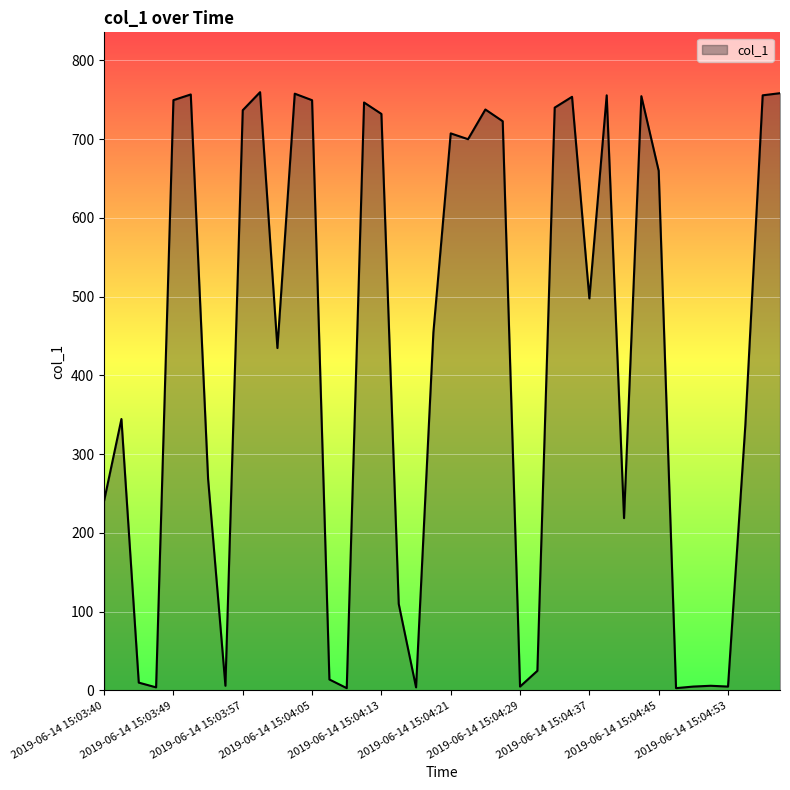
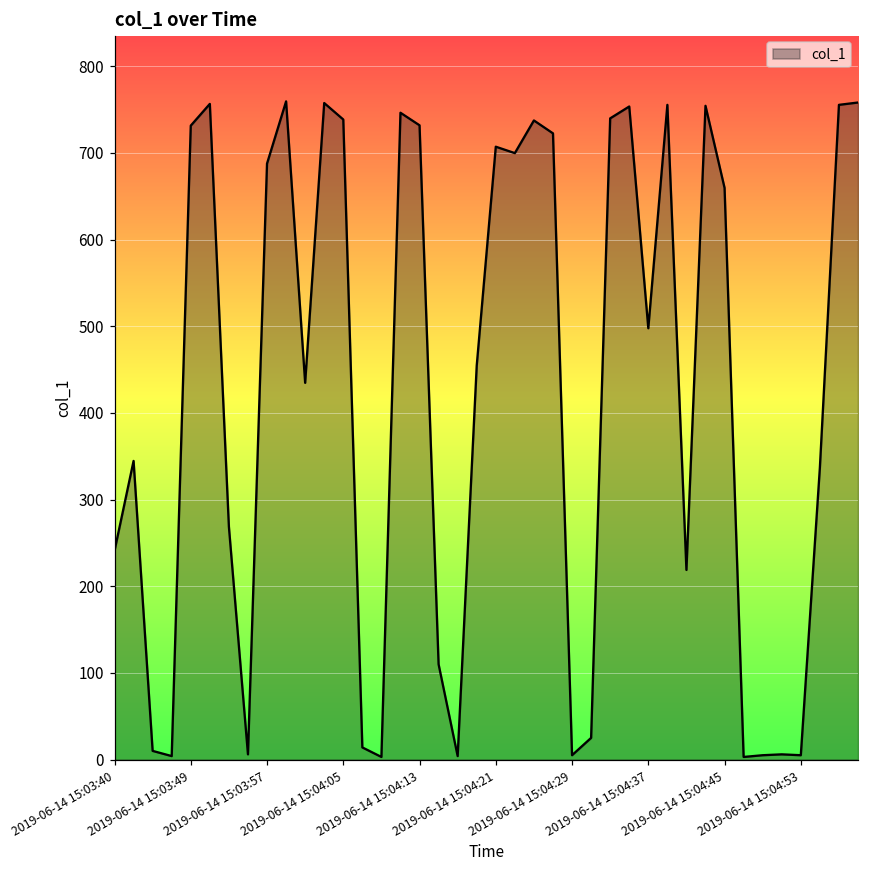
2019-06-14 15:03:49: 750 -> 730
2019-06-14 15:03:57: 740 -> 690
2019-06-14 15:04:05: 750 -> 740
